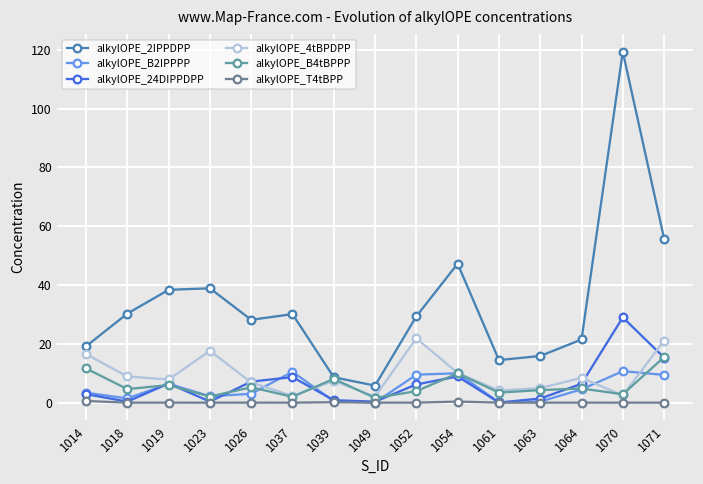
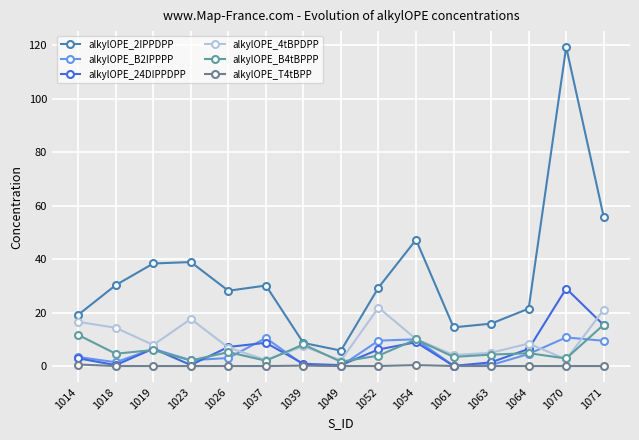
alkylOPE_4tBPDPP, 1018: 9 -> 14
